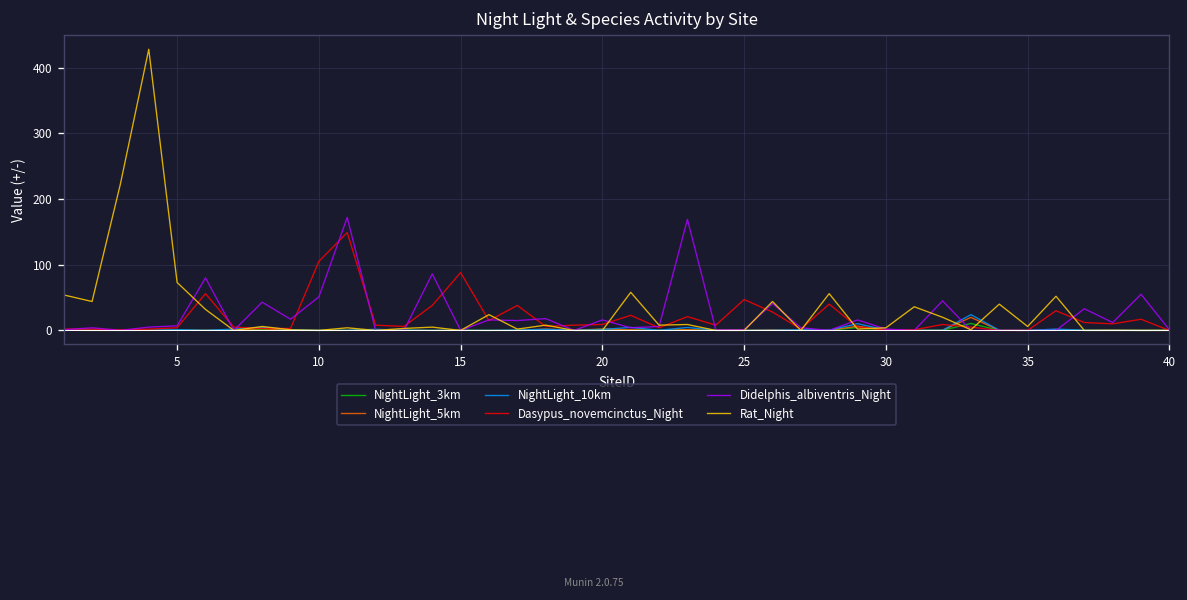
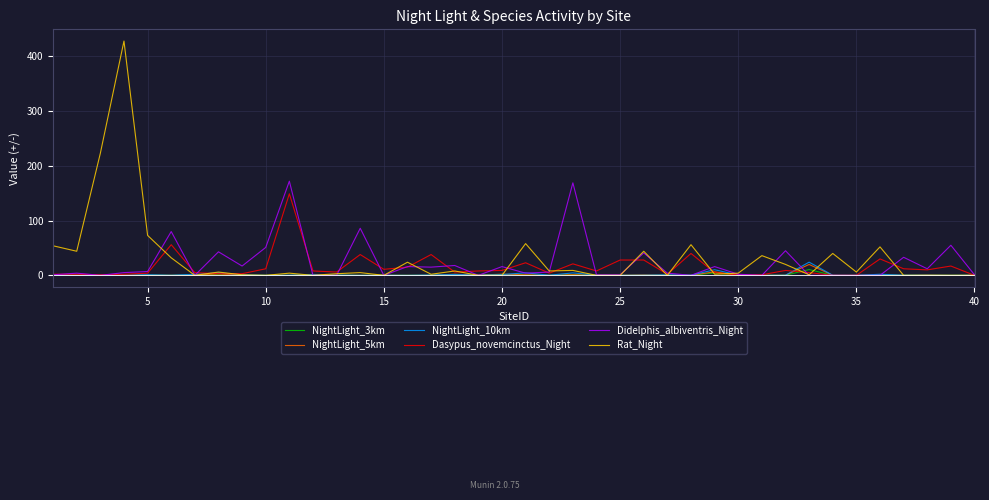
Dasypus_novemcinctus_Night, 10: 110 -> 10
Dasypus_novemcinctus_Night, 15: 90 -> 10
Dasypus_novemcinctus_Night, 25: 50 -> 30
